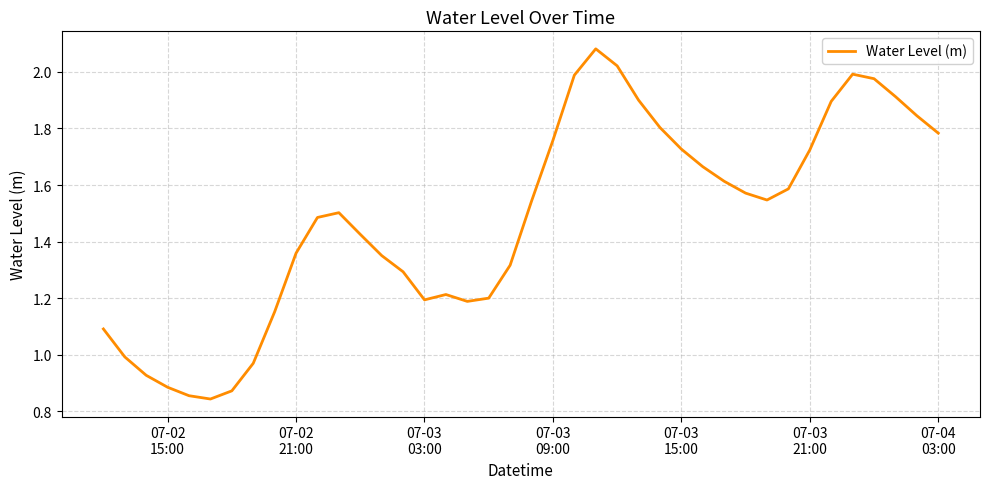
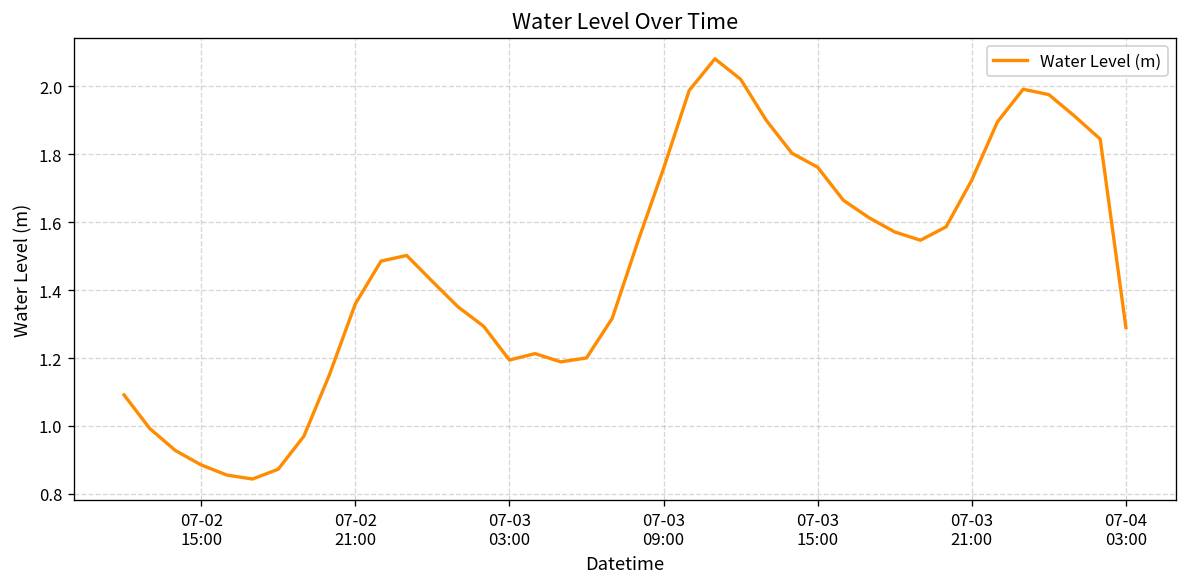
07-03 15:00: 1.73 -> 1.76
07-04 03:00: 1.78 -> 1.29
